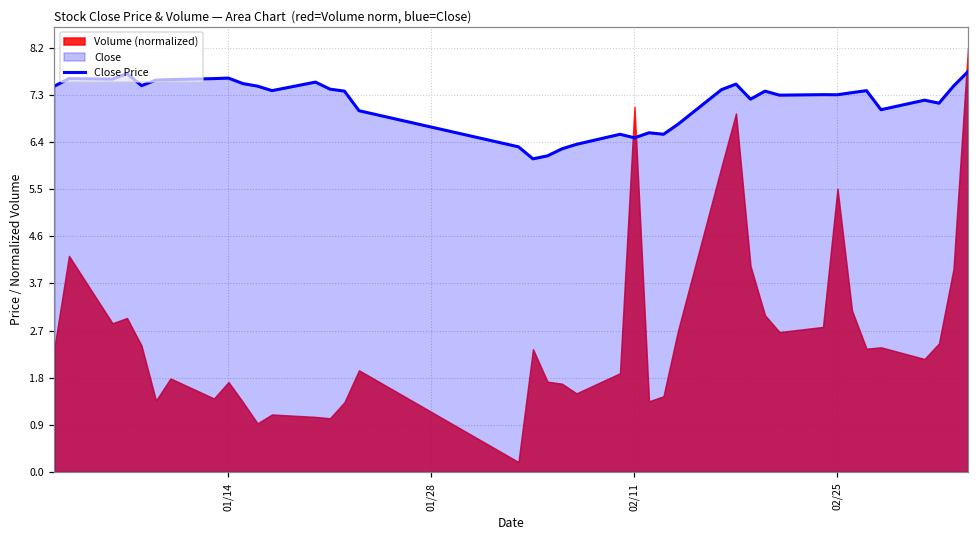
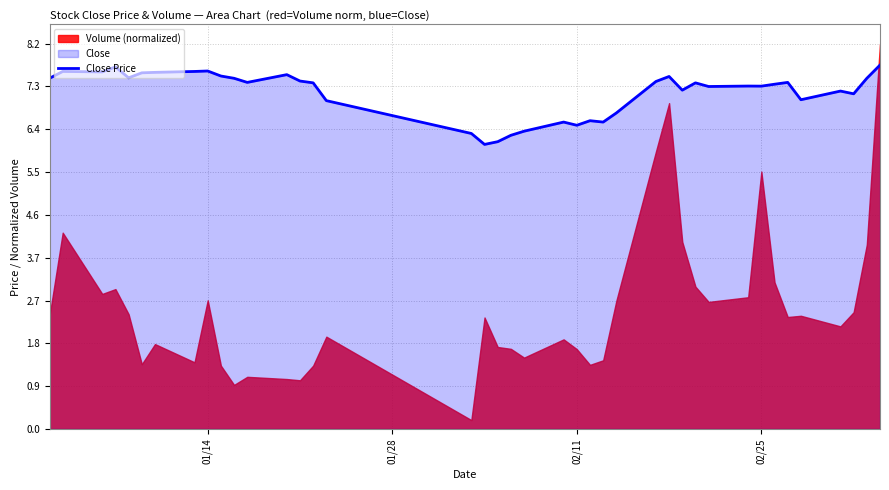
Volume (normalized), 01/14: 1.7 -> 2.7
Volume (normalized), 02/11: 7.1 -> 1.7
